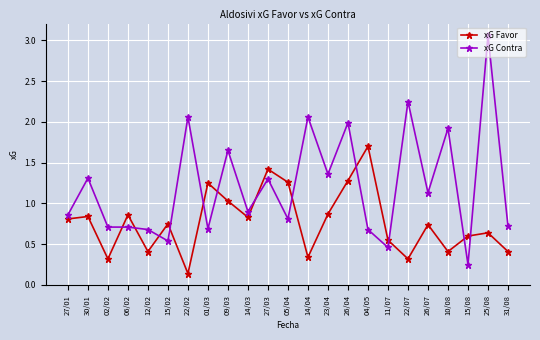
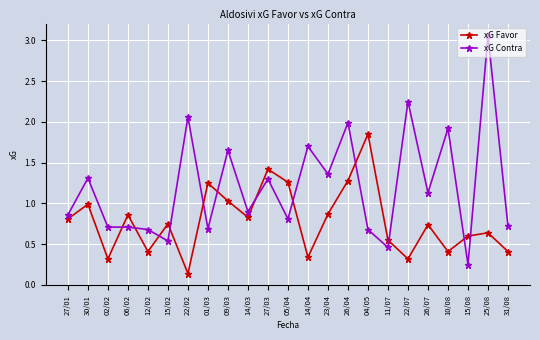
xG Favor, 30/01: 0.8 -> 1.0
xG Contra, 14/04: 2.1 -> 1.7
xG Favor, 04/05: 1.7 -> 1.9
